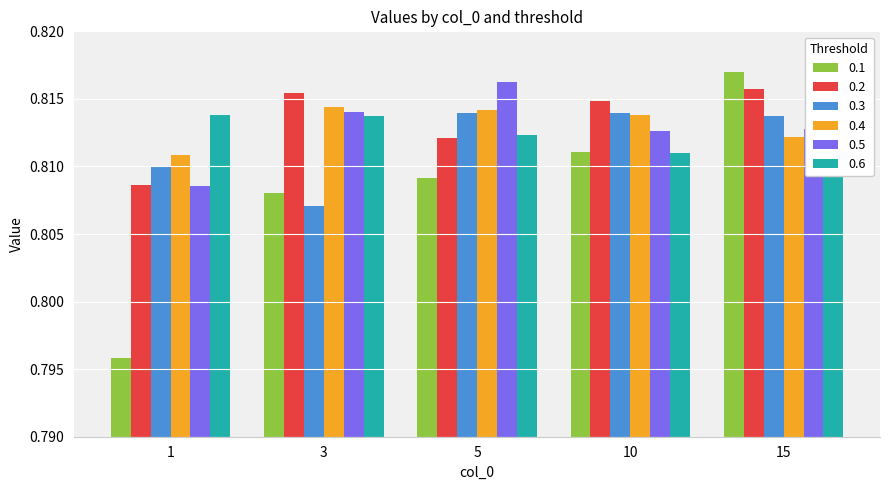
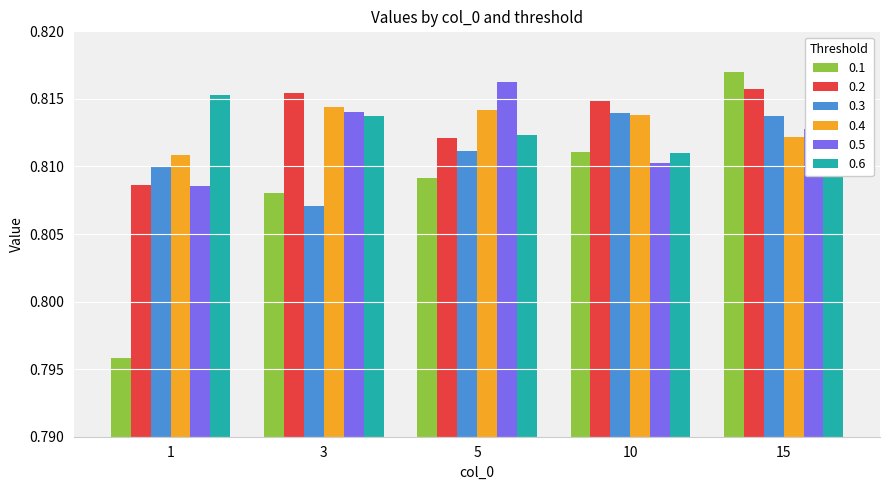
0.6, 1: 0.8138 -> 0.8153
0.3, 5: 0.8140 -> 0.8112
0.5, 10: 0.8126 -> 0.8103
